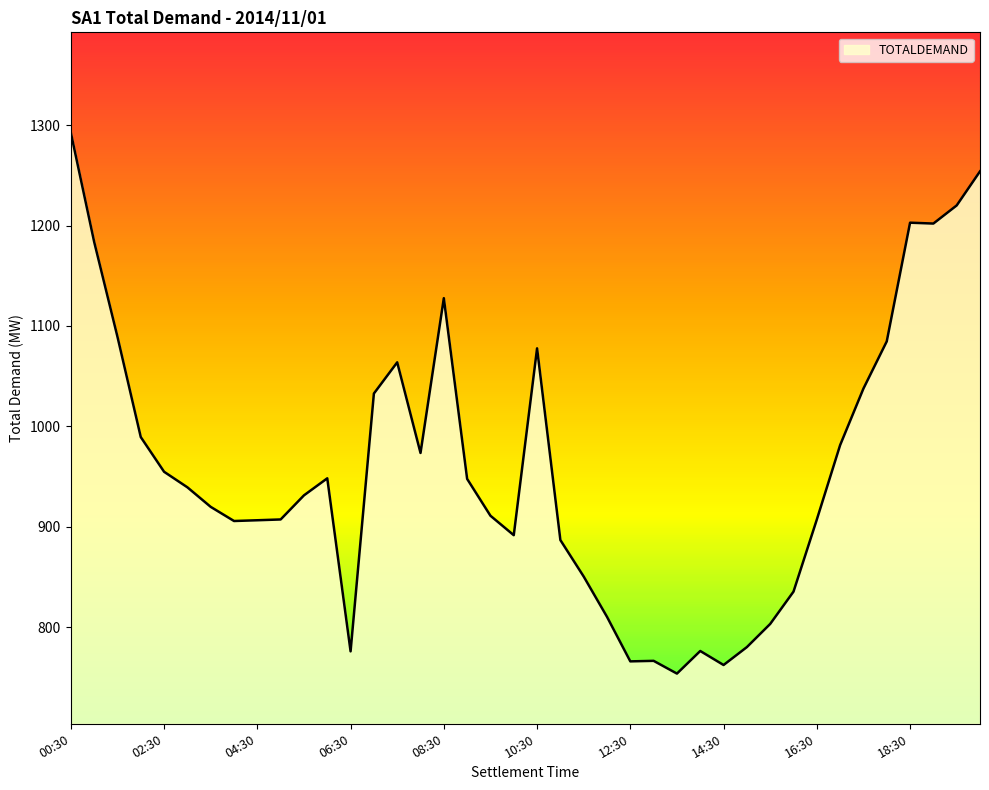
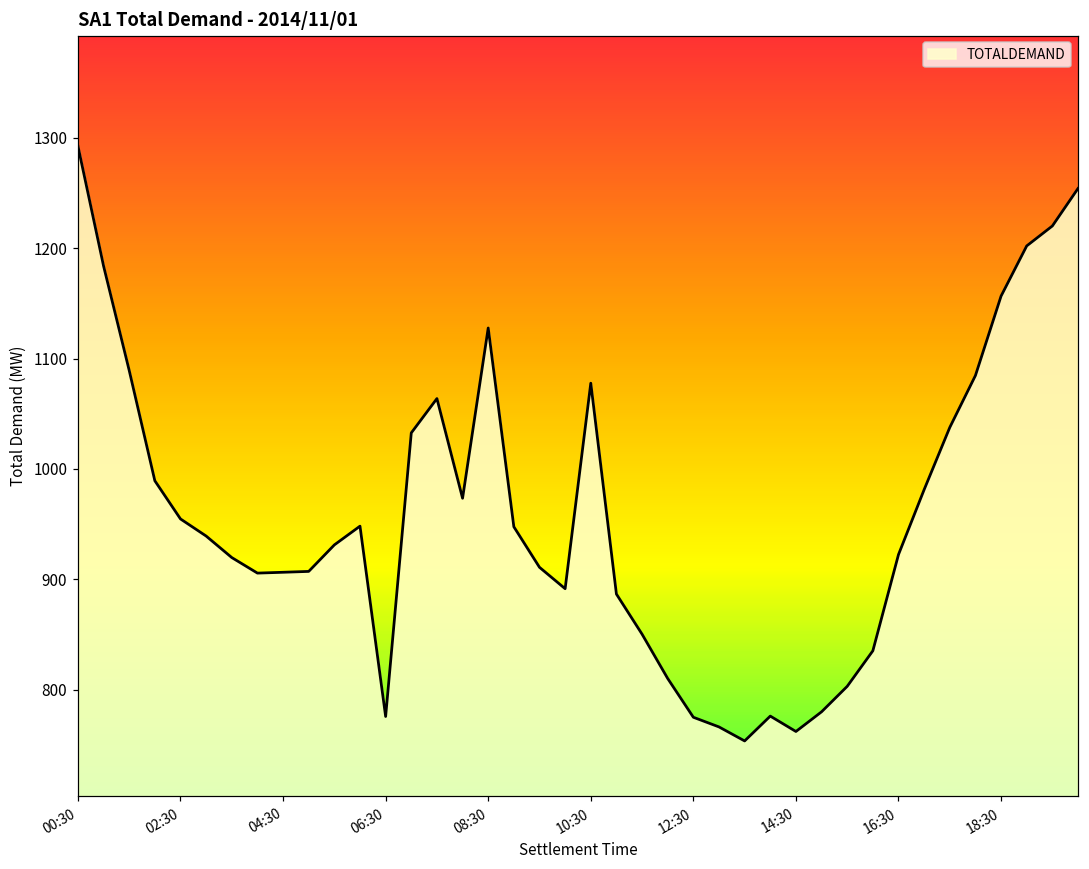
12:30: 766 -> 775
16:30: 907 -> 922
18:30: 1203 -> 1157
